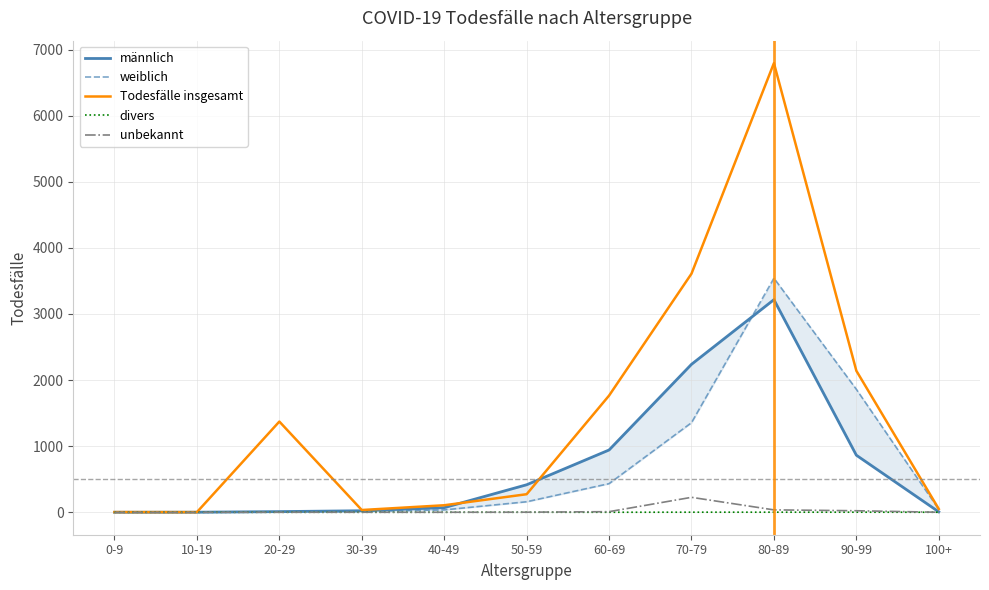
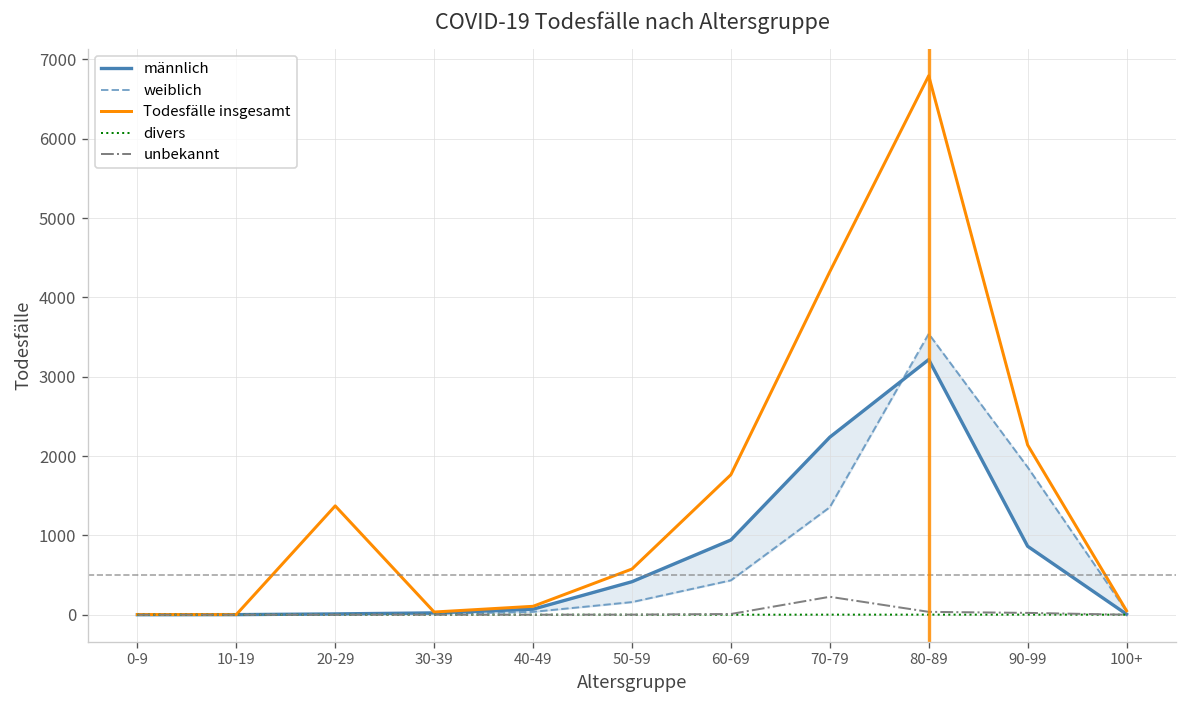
Todesfälle insgesamt, 50-59: 300 -> 600
Todesfälle insgesamt, 70-79: 3600 -> 4300
